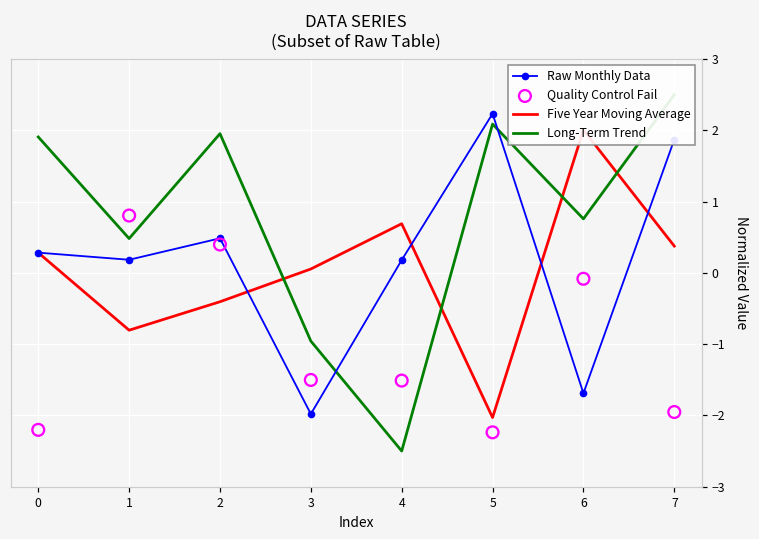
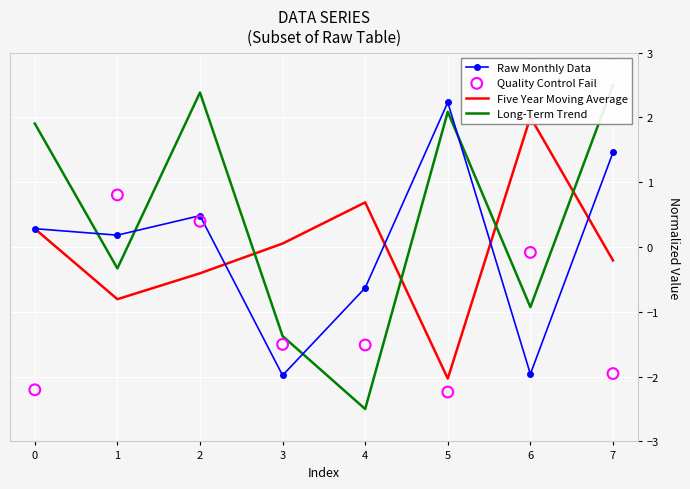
Long-Term Trend, 1: 0.5 -> -0.3
Long-Term Trend, 2: 2.0 -> 2.4
Long-Term Trend, 3: -1.0 -> -1.4
Raw Monthly Data, 4: 0.2 -> -0.6
Raw Monthly Data, 6: -1.7 -> -2.0
Long-Term Trend, 6: 0.8 -> -0.9
Raw Monthly Data, 7: 1.9 -> 1.5
Five Year Moving Average, 7: 0.4 -> -0.2
